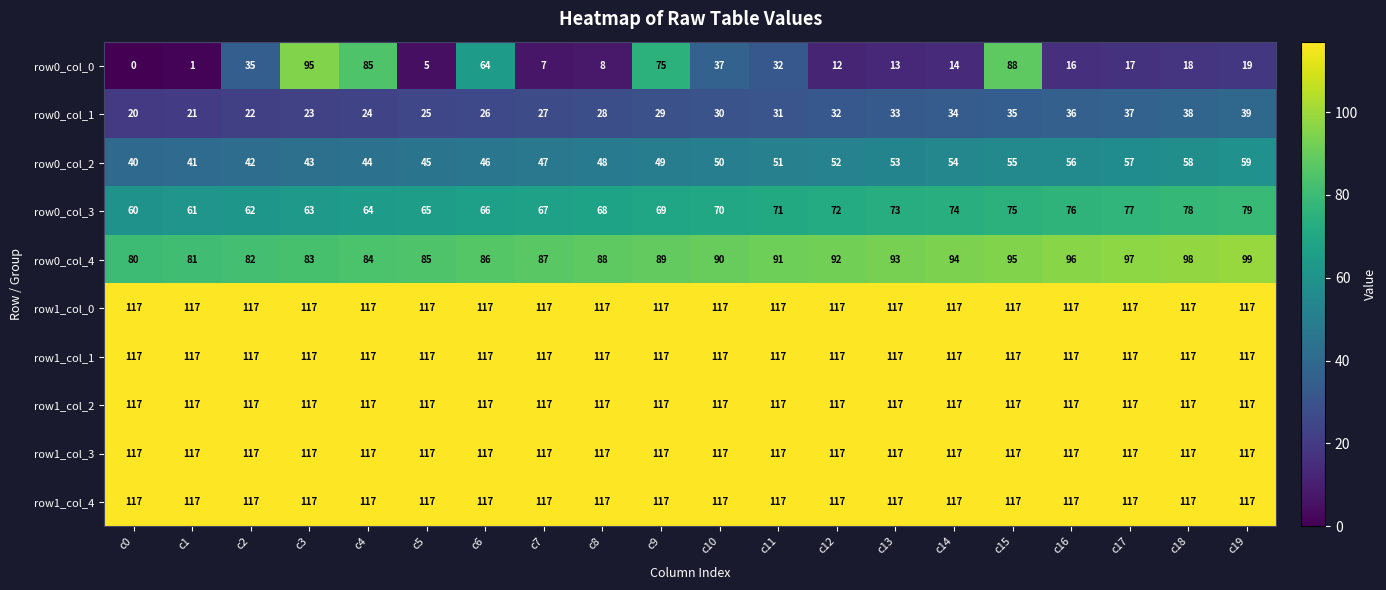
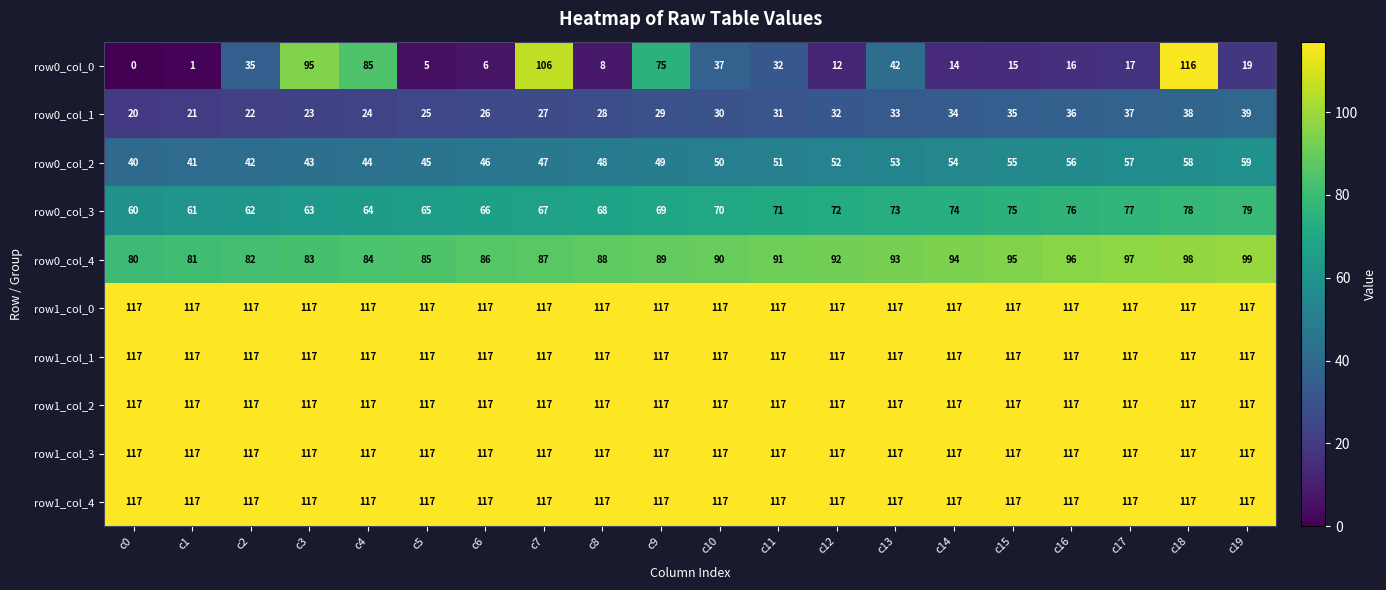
row0_col_0, c6: 64 -> 6
row0_col_0, c7: 7 -> 106
row0_col_0, c13: 13 -> 42
row0_col_0, c15: 88 -> 15
row0_col_0, c18: 18 -> 116
